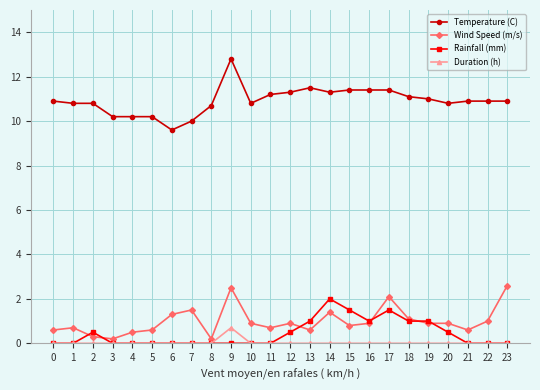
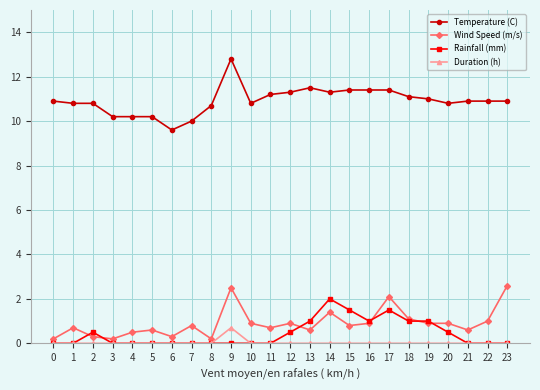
Wind Speed (m/s), 0: 0.6 -> 0.2
Wind Speed (m/s), 6: 1.3 -> 0.3
Wind Speed (m/s), 7: 1.5 -> 0.8
